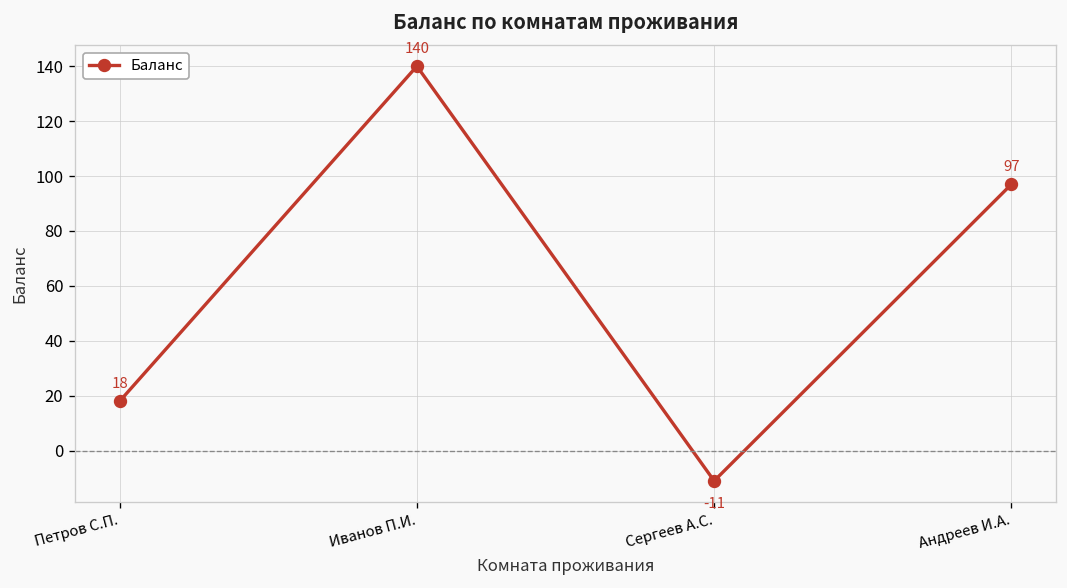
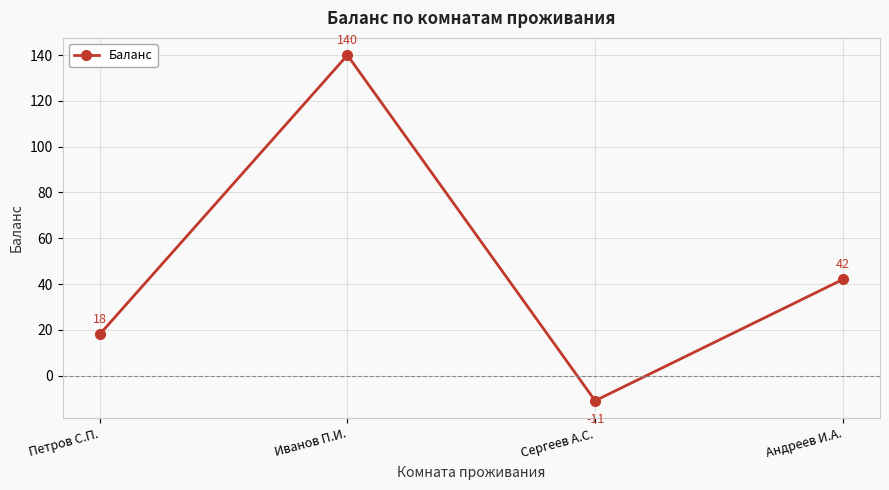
Андреев И.А.: 97 -> 42
